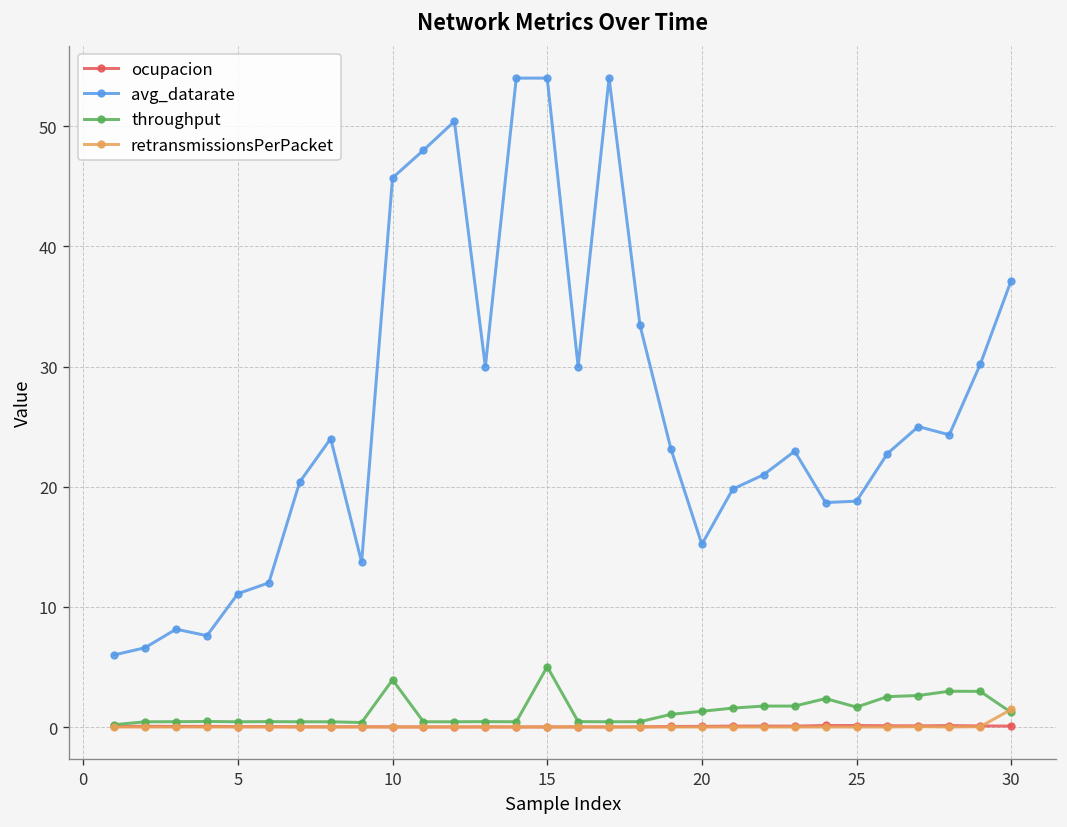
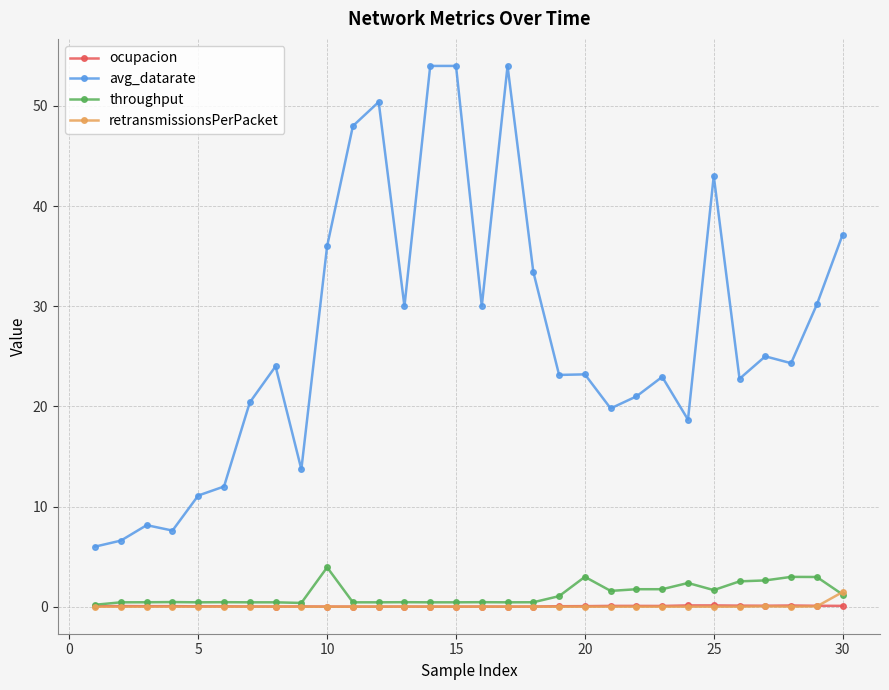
avg_datarate, 10: 45.7 -> 36.0
throughput, 15: 5.0 -> 0.4
avg_datarate, 20: 15.2 -> 23.2
throughput, 20: 1.3 -> 3.0
avg_datarate, 25: 18.8 -> 43.0
